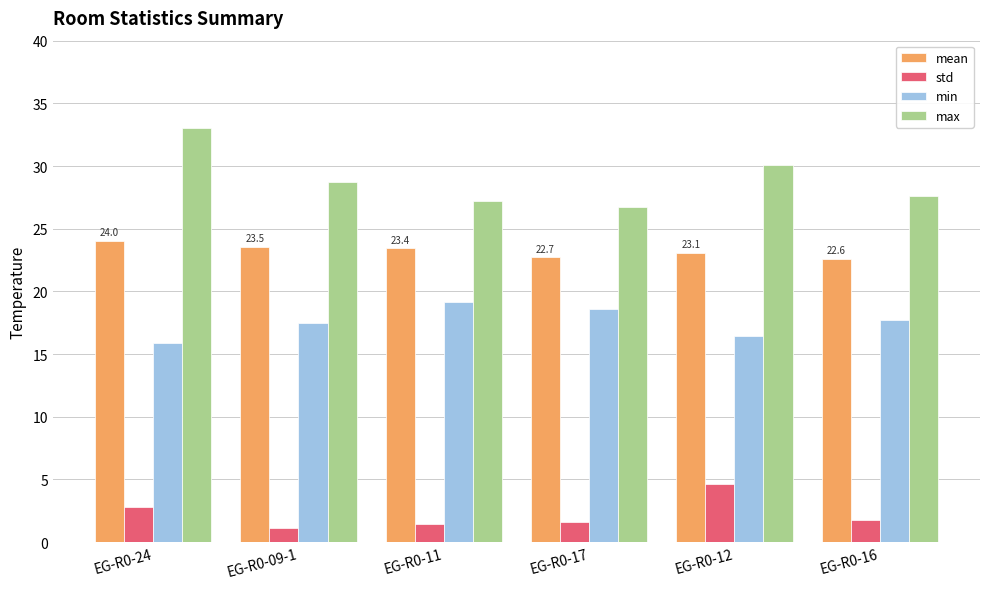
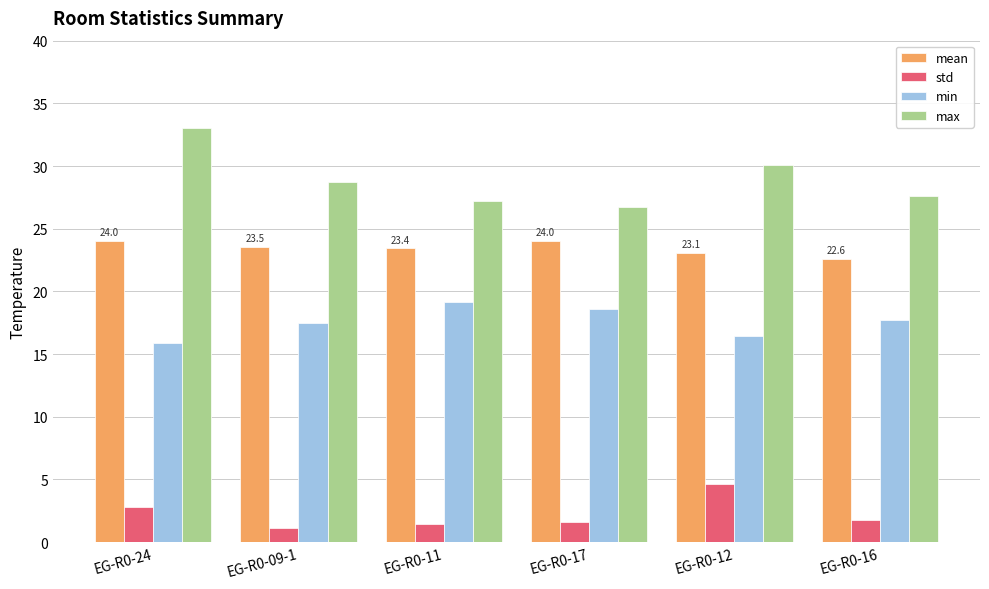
mean, EG-R0-17: 22.7 -> 24.0
